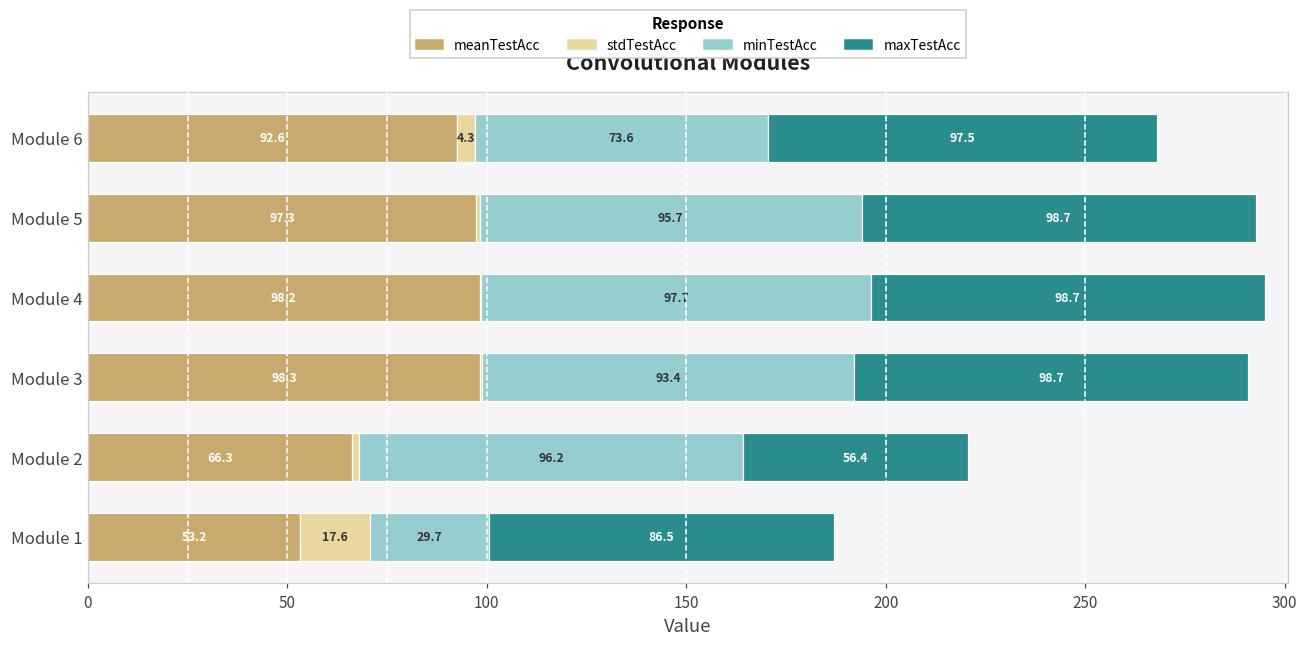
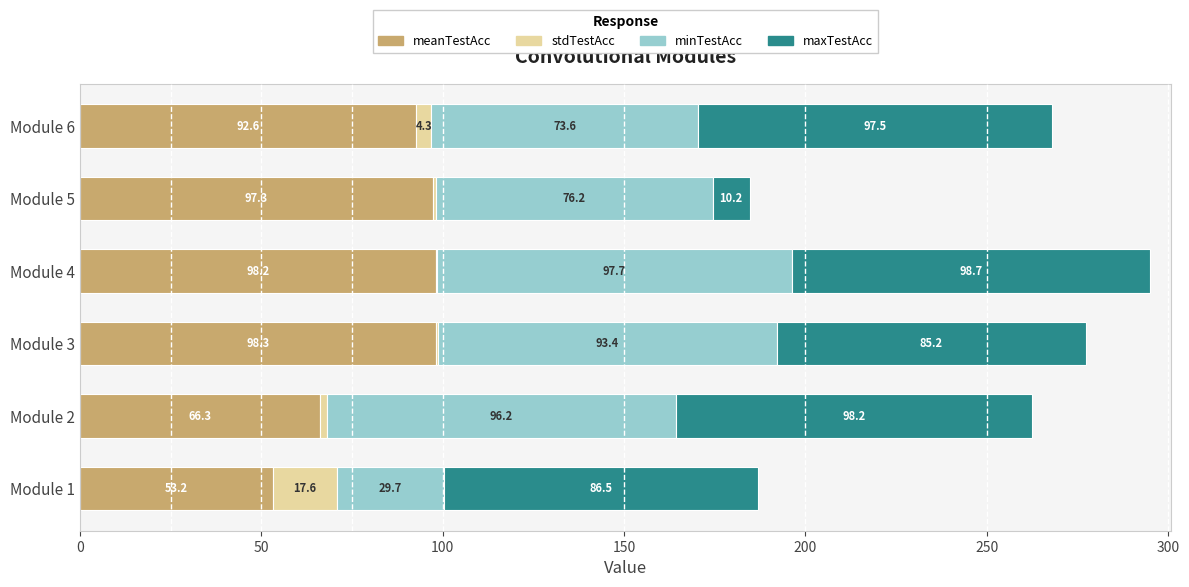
minTestAcc, Module 5: 95.7 -> 76.2
maxTestAcc, Module 5: 98.7 -> 10.2
maxTestAcc, Module 3: 98.7 -> 85.2
maxTestAcc, Module 2: 56.4 -> 98.2
